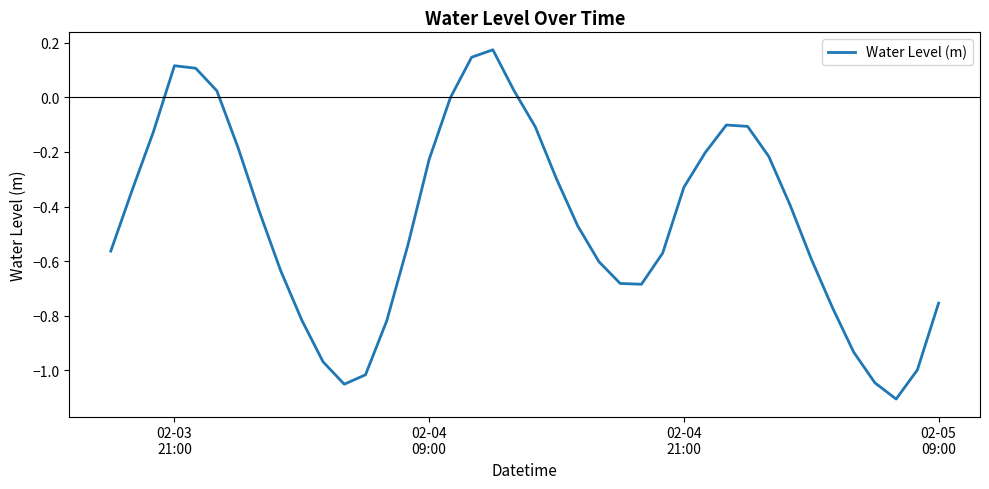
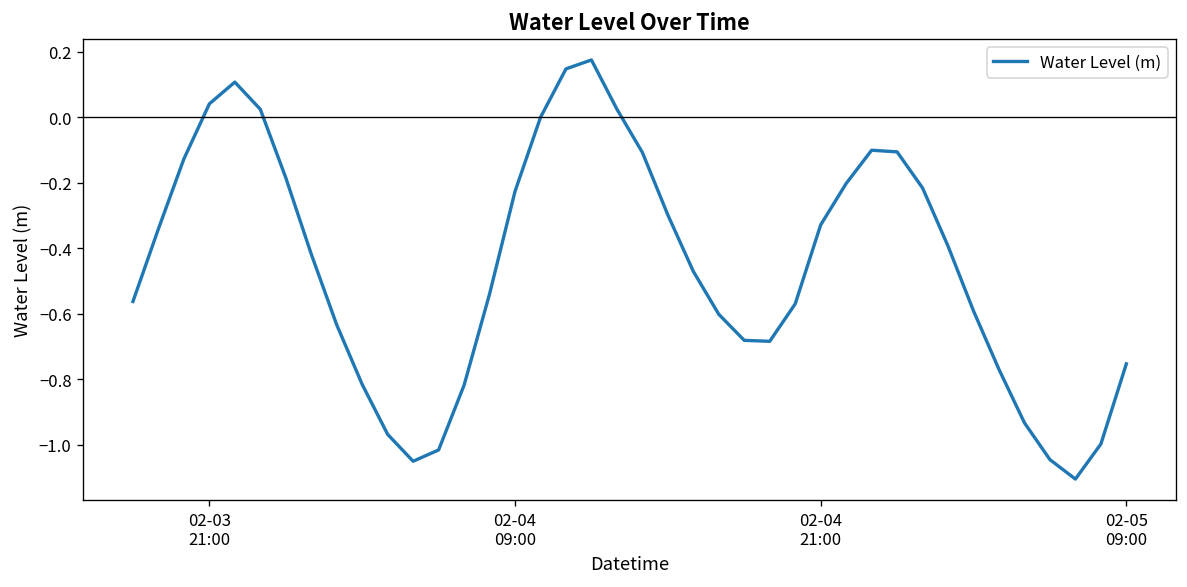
02-03 21:00: 0.12 -> 0.04
